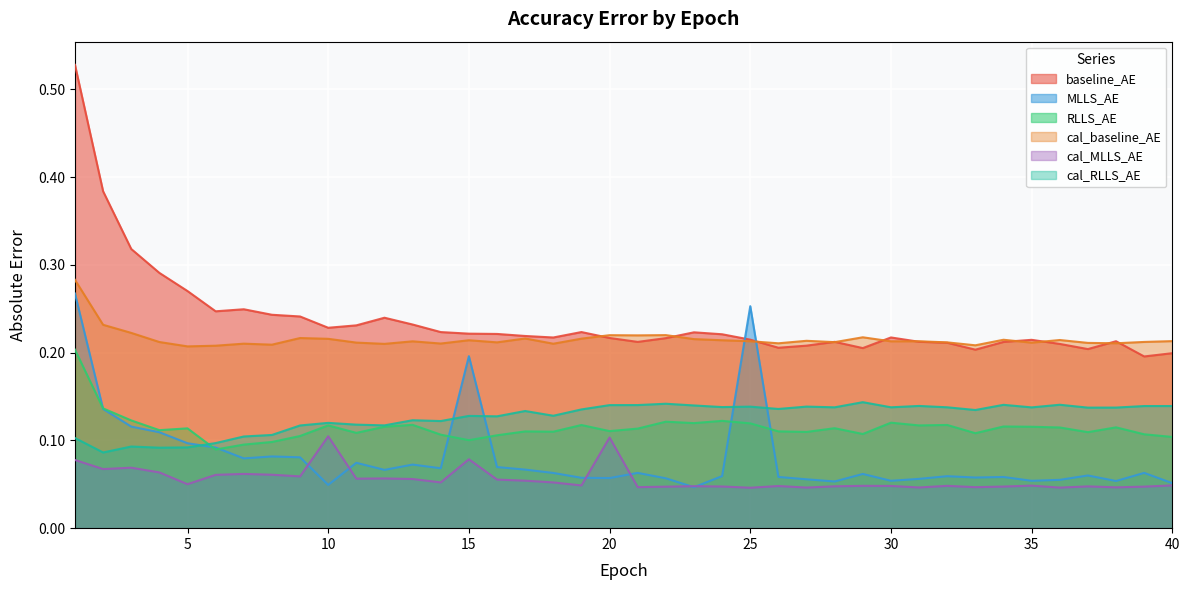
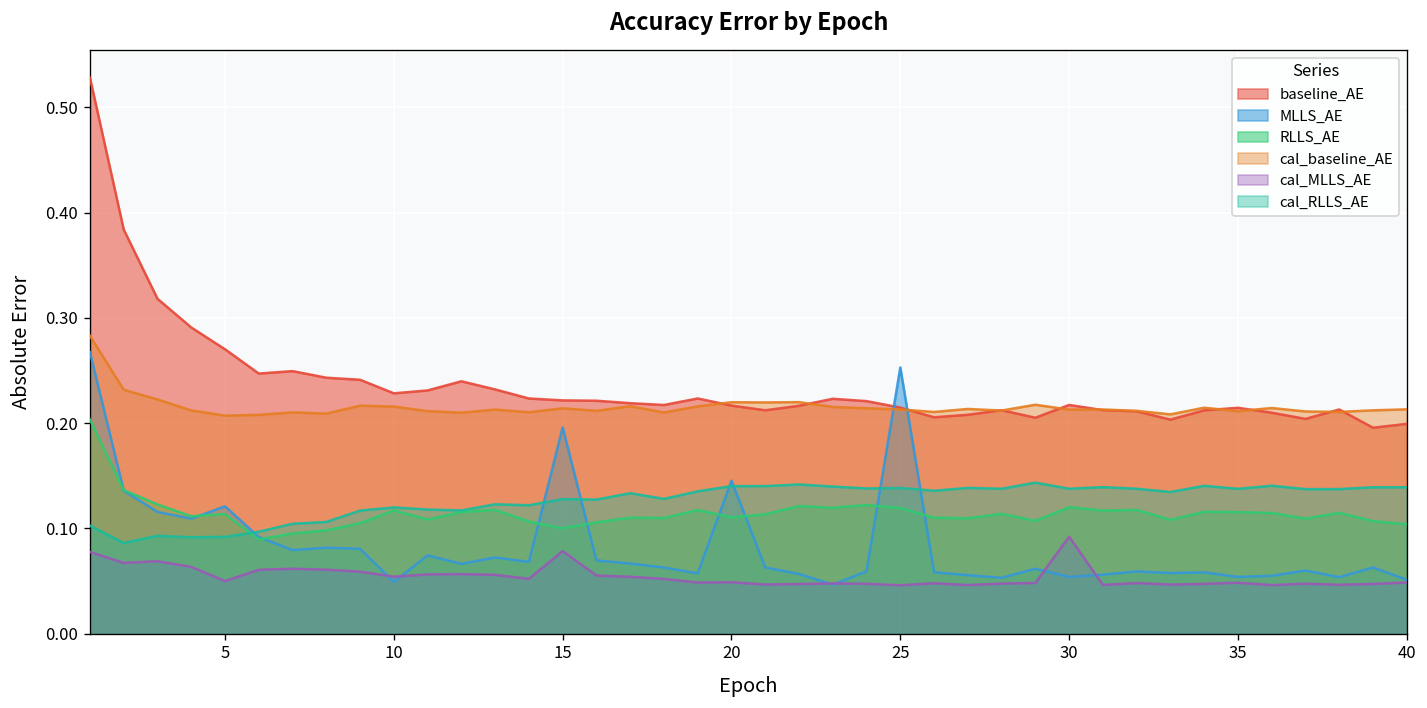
MLLS_AE, 5: 0.10 -> 0.12
cal_MLLS_AE, 10: 0.10 -> 0.05
MLLS_AE, 20: 0.06 -> 0.15
cal_MLLS_AE, 20: 0.10 -> 0.05
cal_MLLS_AE, 30: 0.05 -> 0.09
